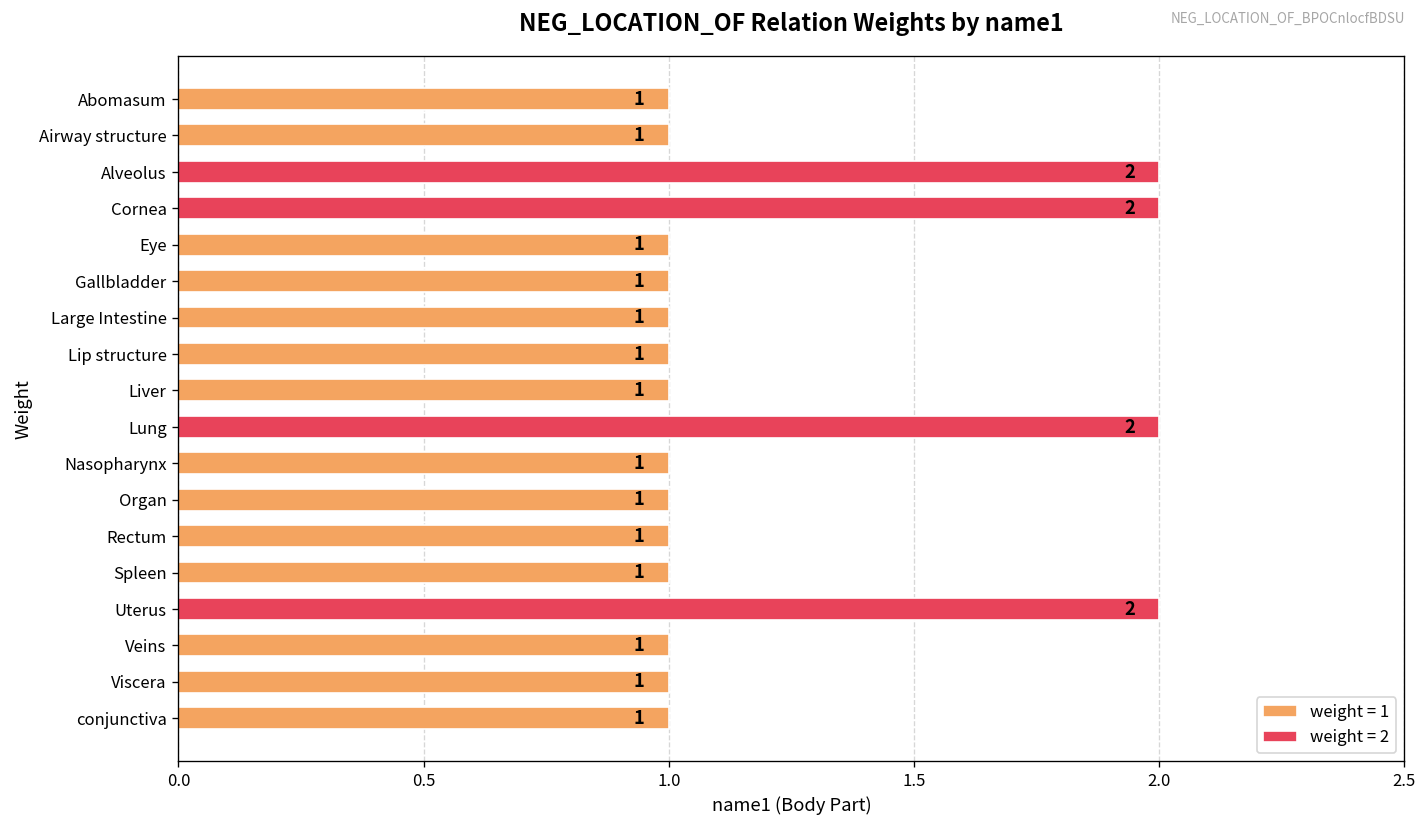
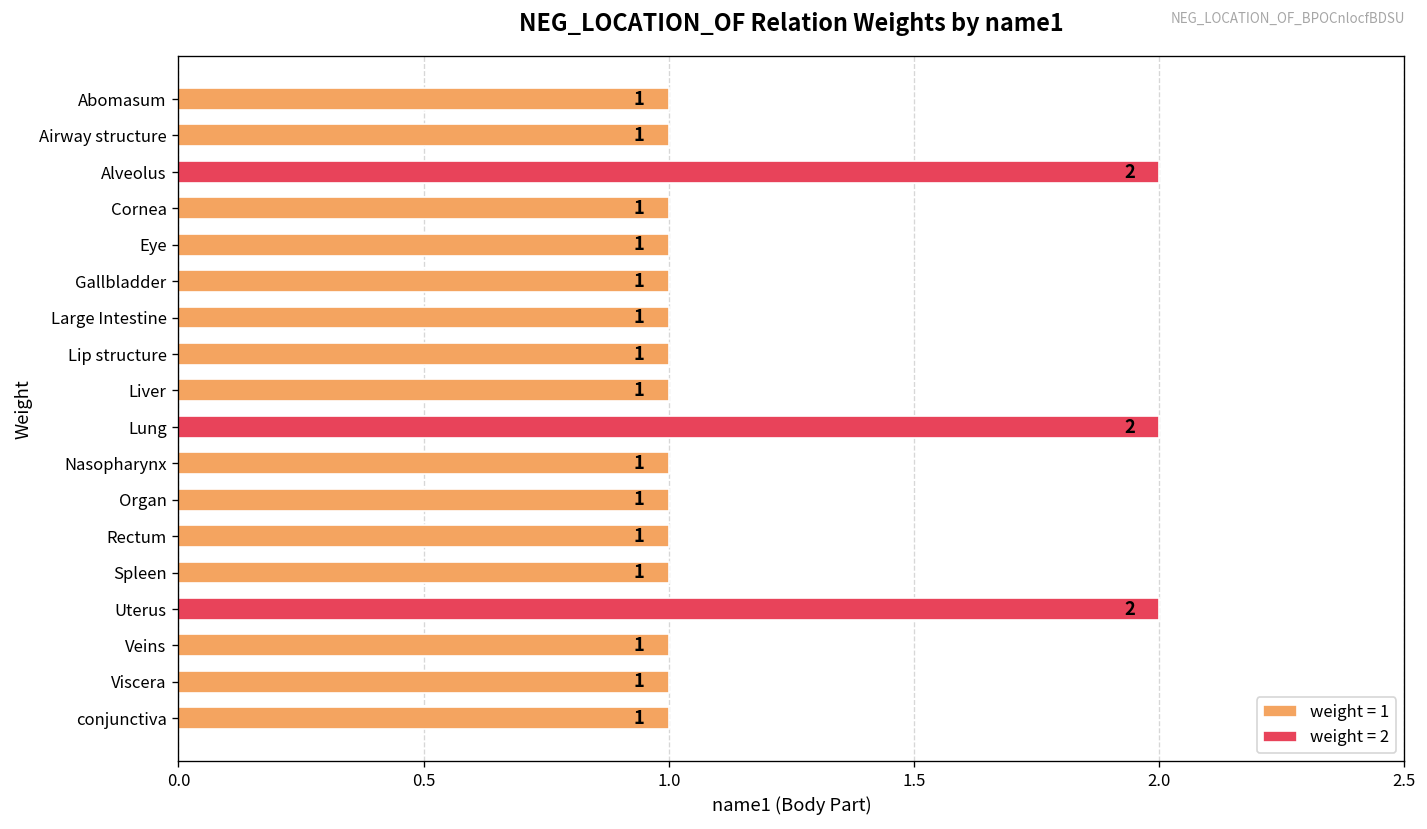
Cornea: 2 -> 1
